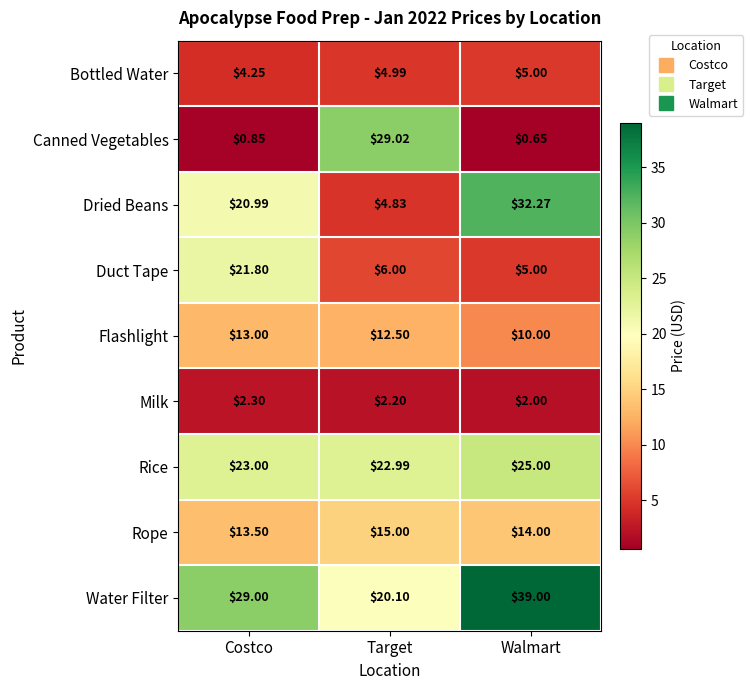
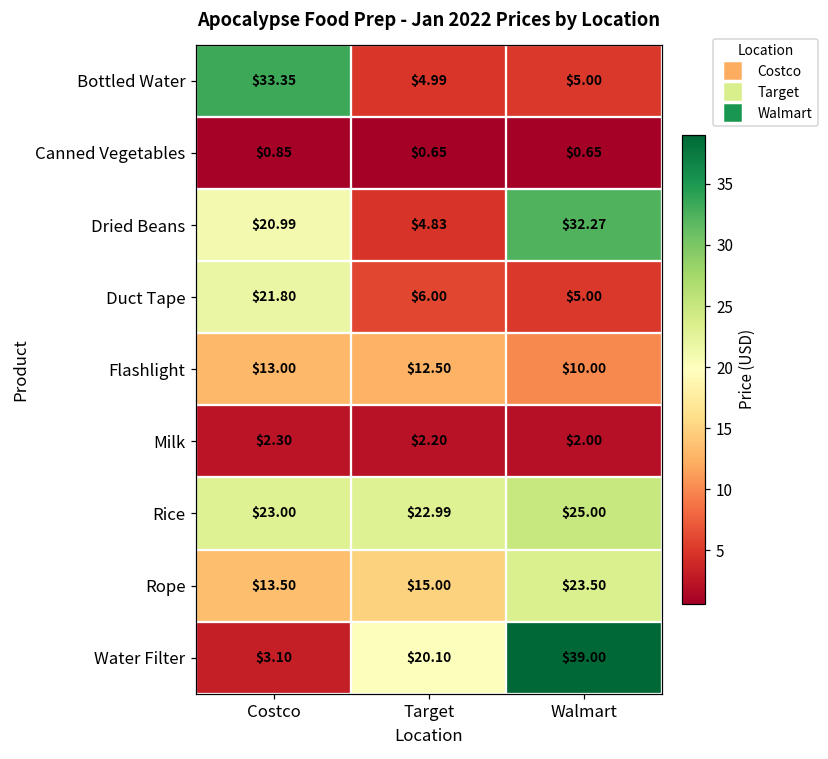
Bottled Water, Costco: $4.25 -> $33.35
Canned Vegetables, Target: $29.02 -> $0.65
Rope, Walmart: $14.00 -> $23.50
Water Filter, Costco: $29.00 -> $3.10
